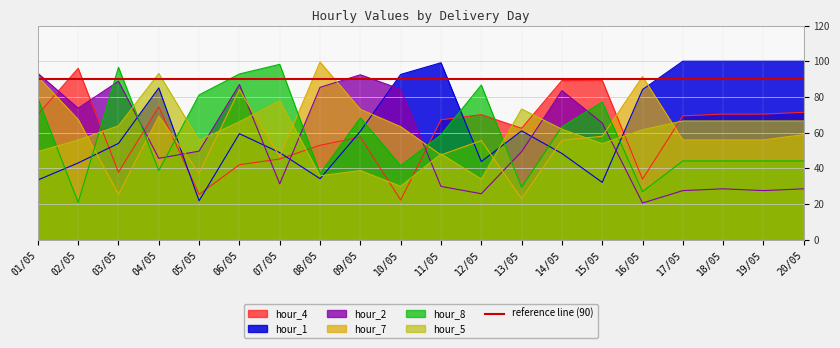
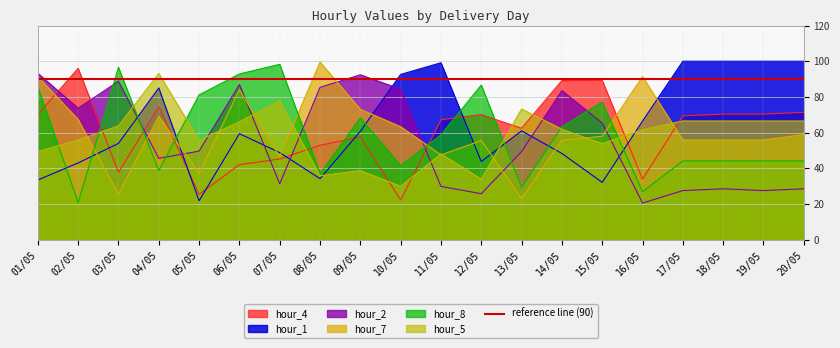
hour_8, 01/05: 79 -> 86
hour_1, 16/05: 84 -> 66
